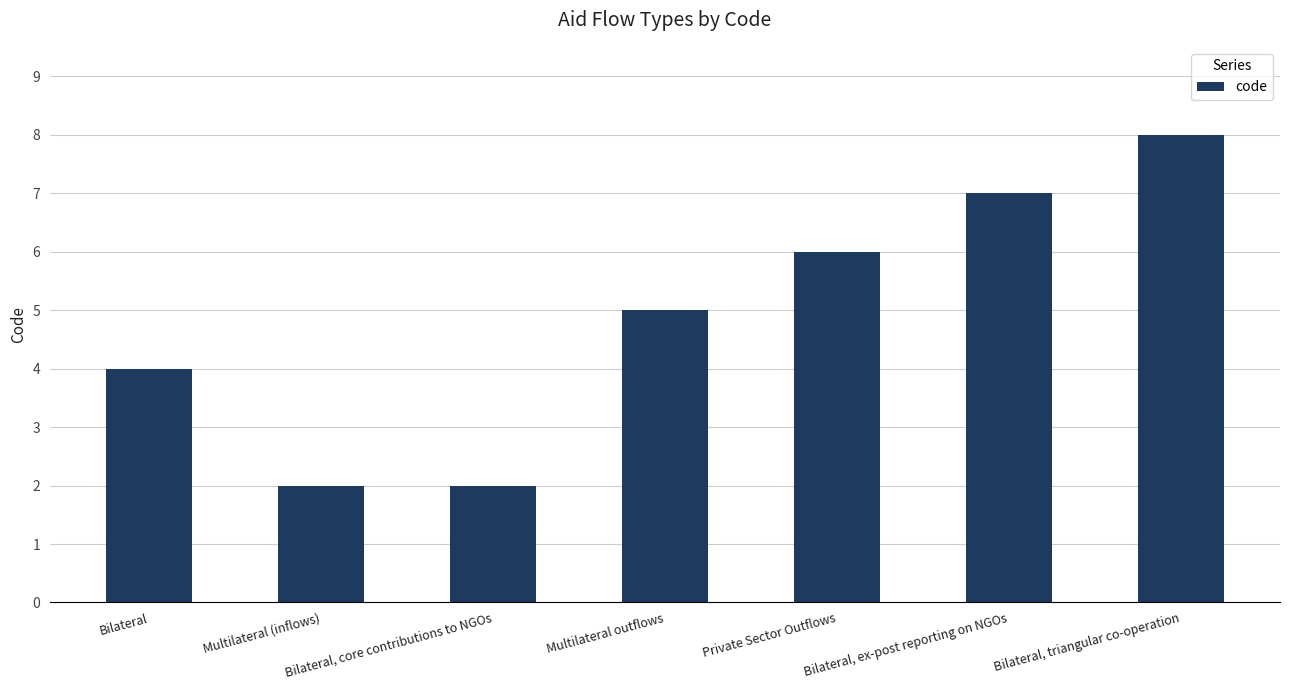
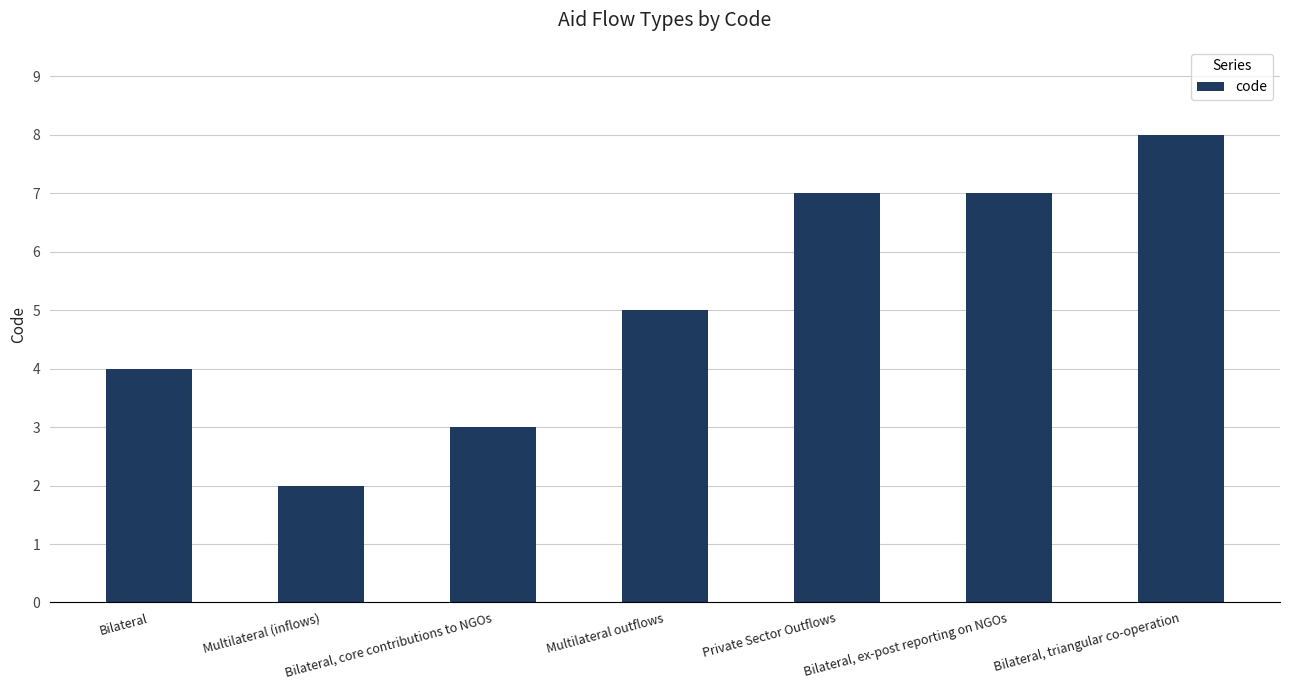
Bilateral, core contributions to NGOs: 2 -> 3
Private Sector Outflows: 6 -> 7
